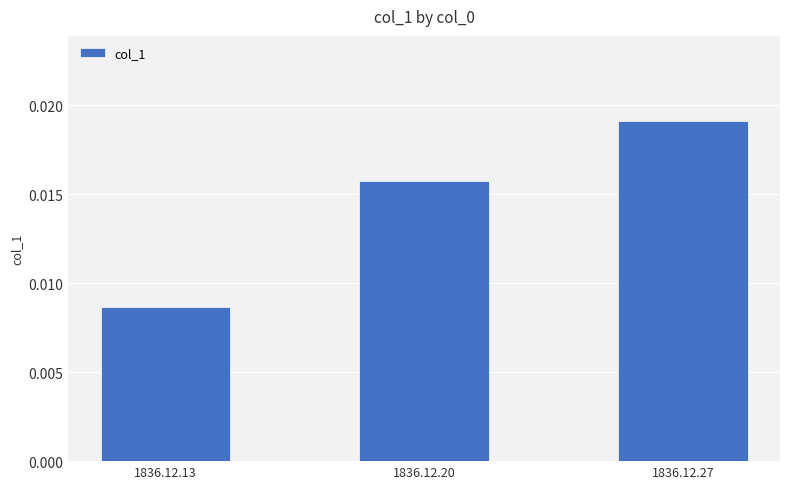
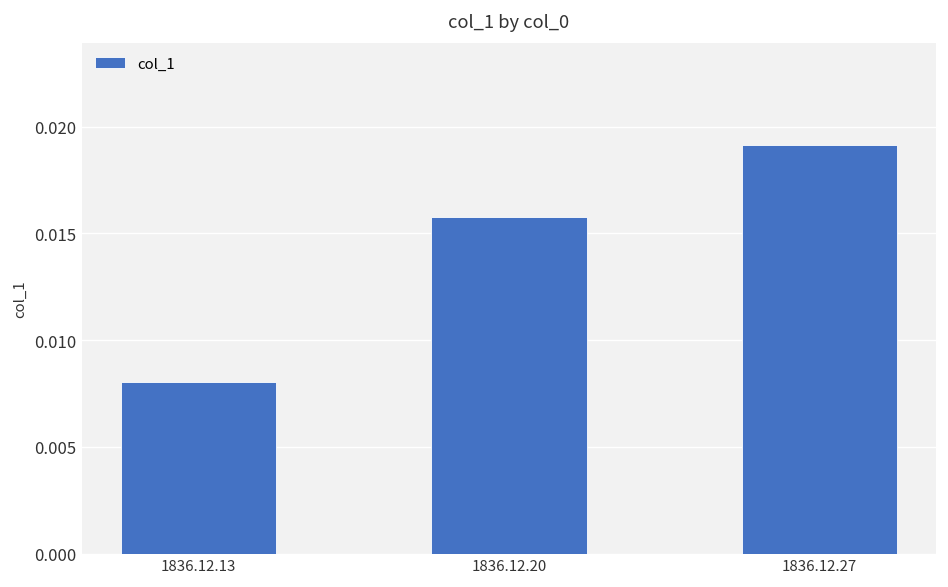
1836.12.13: 0.0087 -> 0.0080
